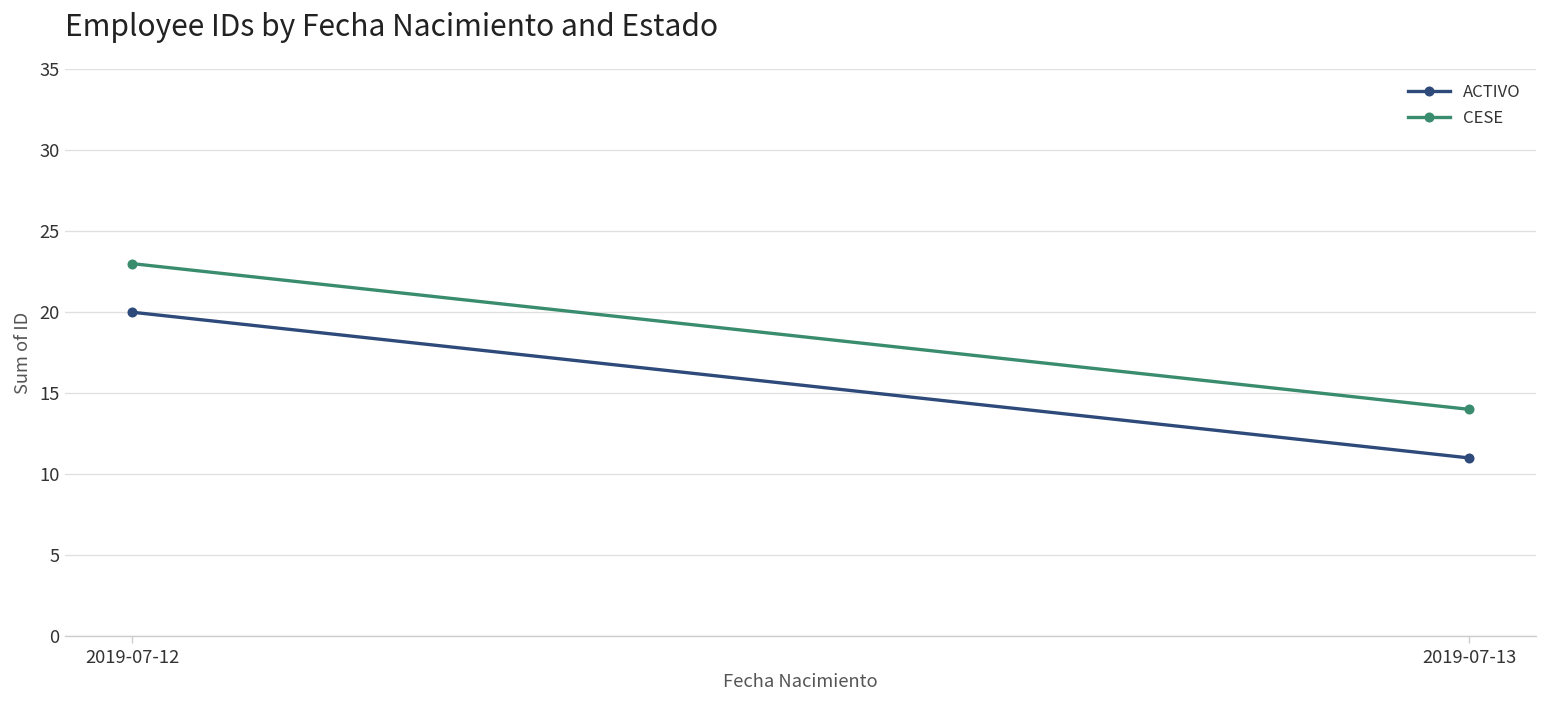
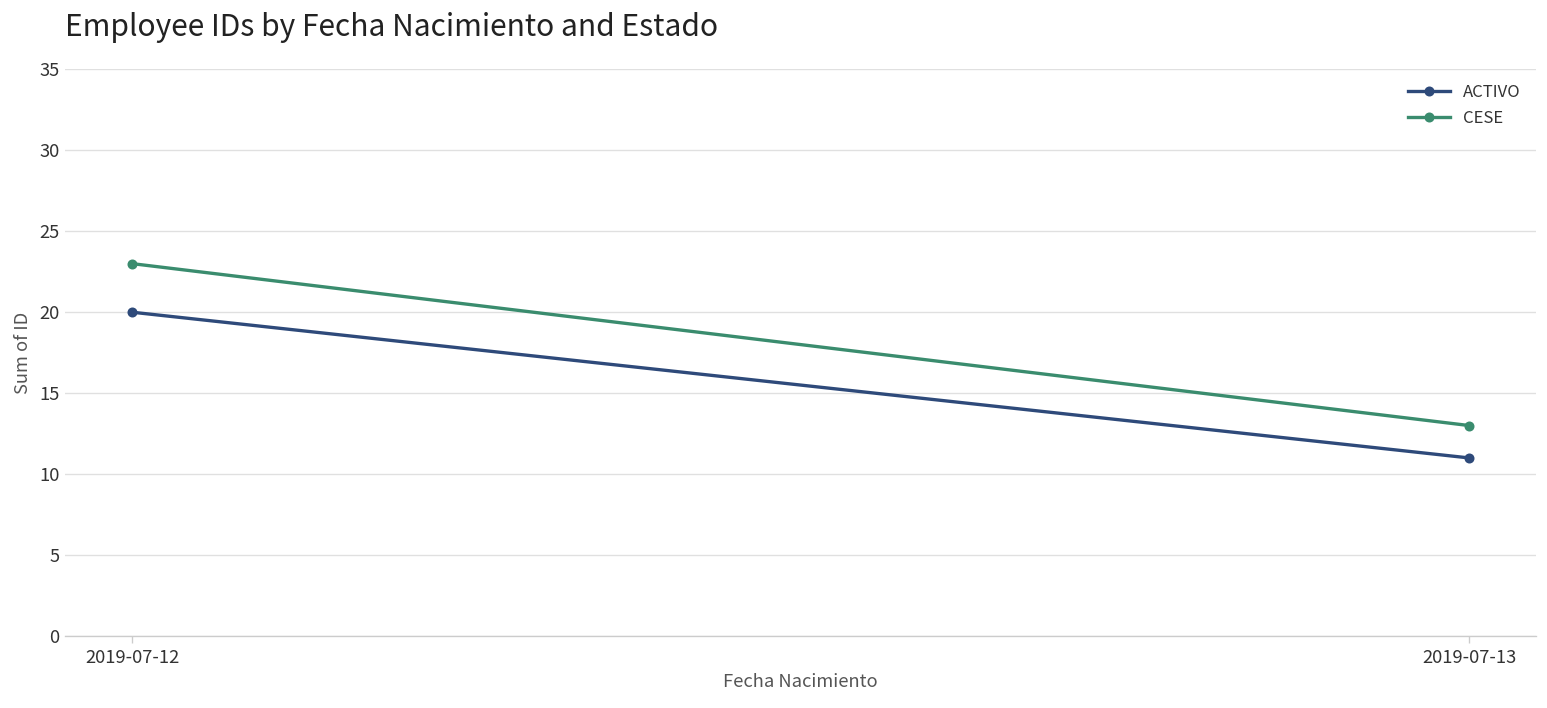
CESE, 2019-07-13: 14 -> 13
